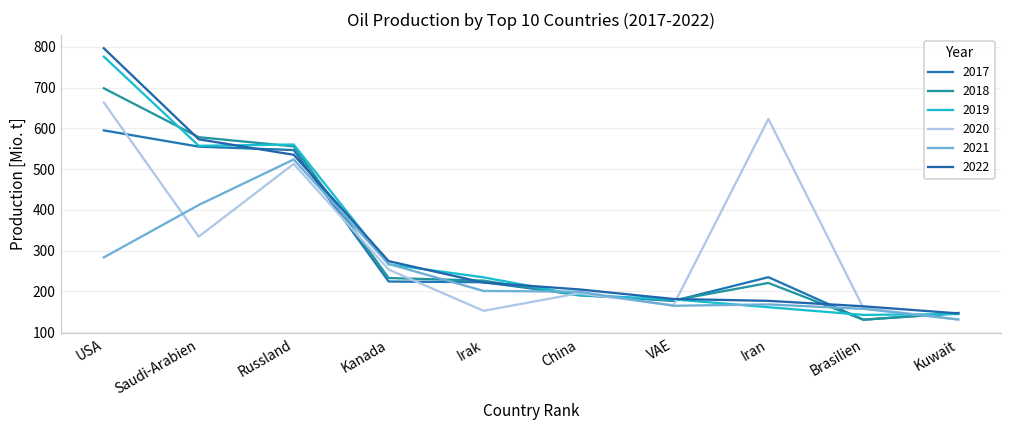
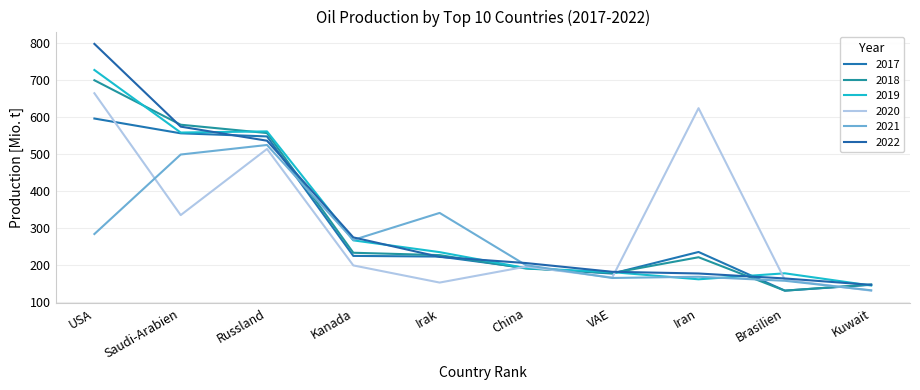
2019, USA: 780 -> 730
2021, Saudi-Arabien: 410 -> 500
2020, Kanada: 250 -> 200
2021, Irak: 200 -> 340
2019, Brasilien: 140 -> 180
